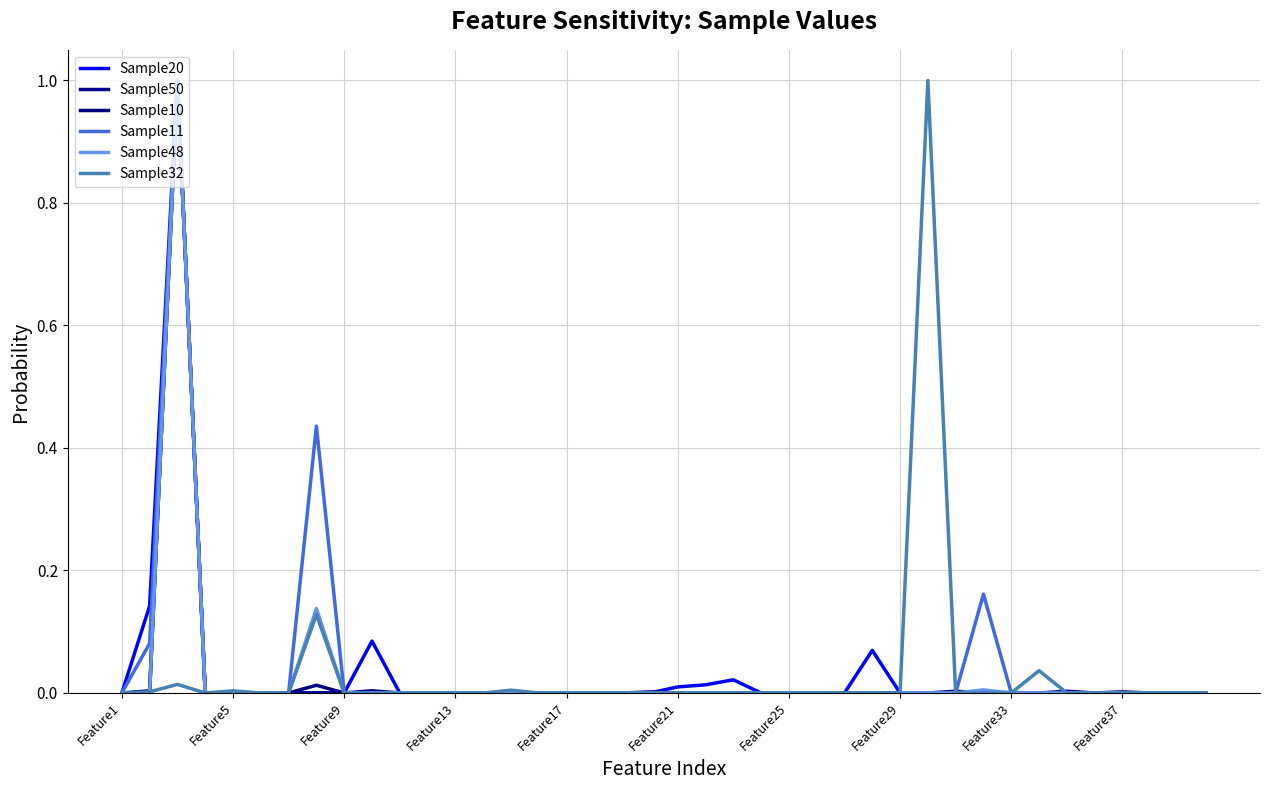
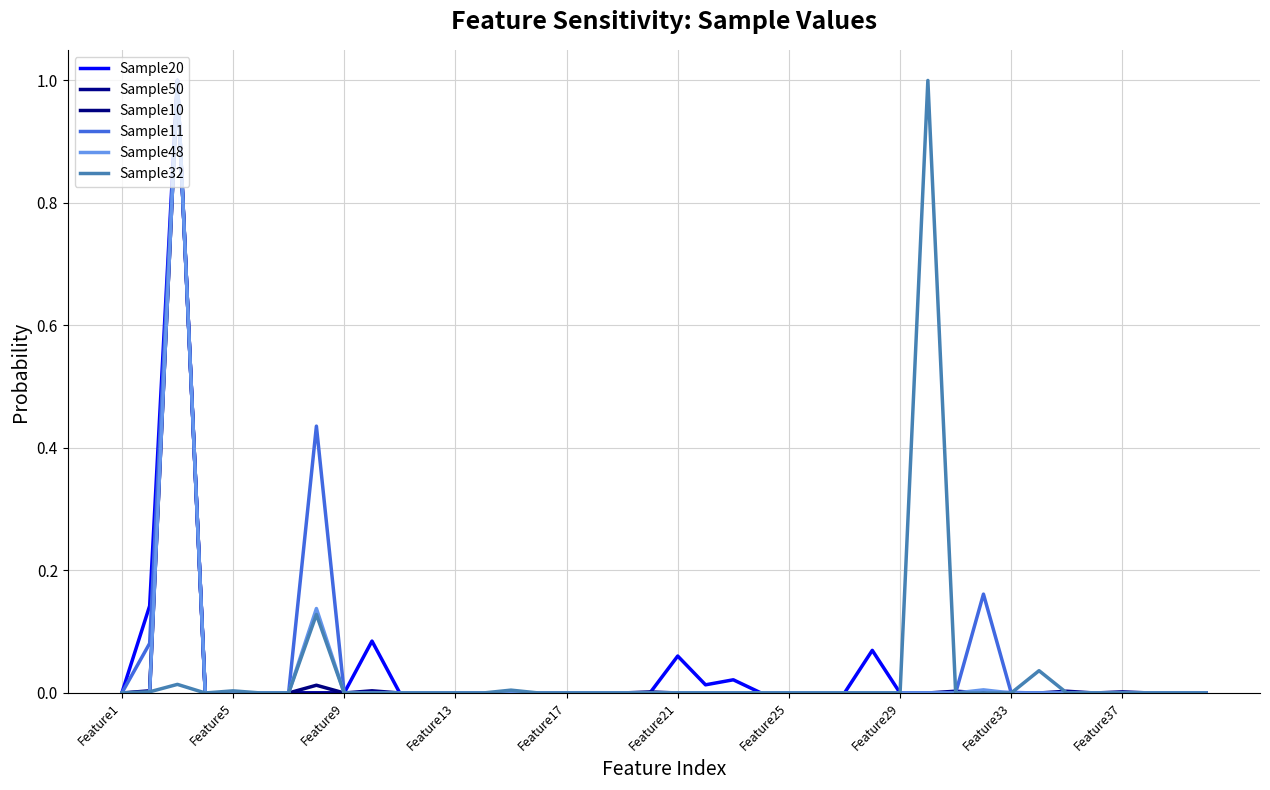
Sample20, Feature21: 0.01 -> 0.06
